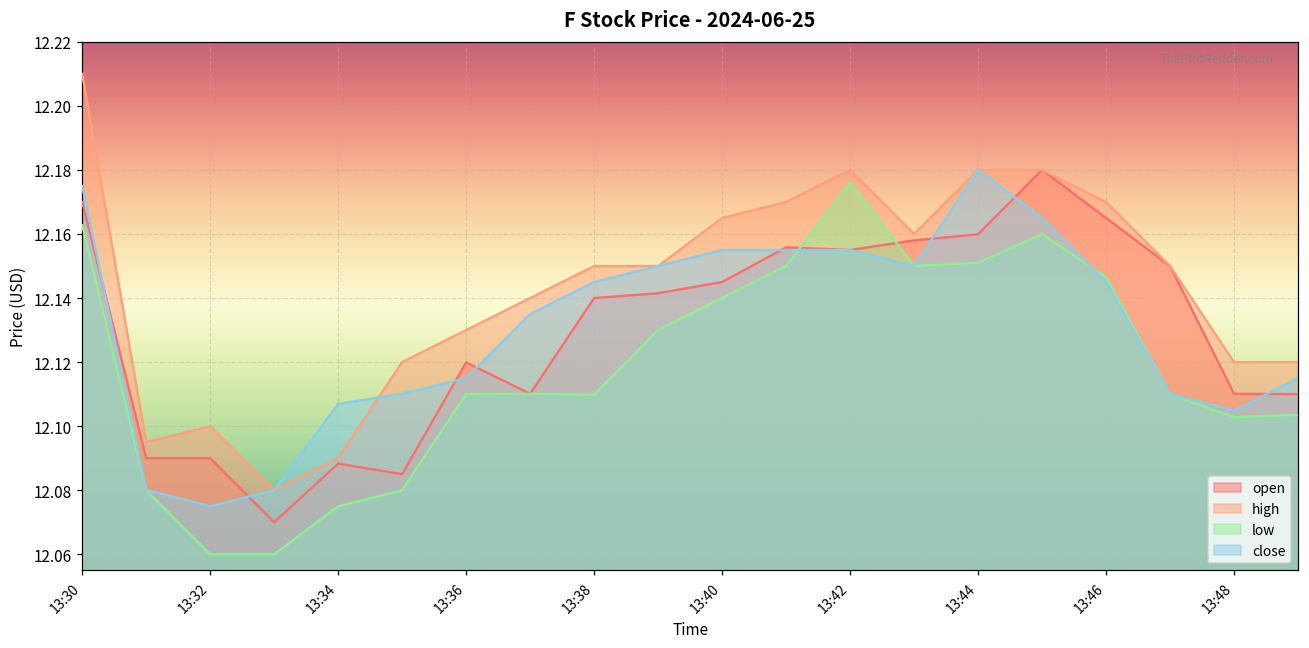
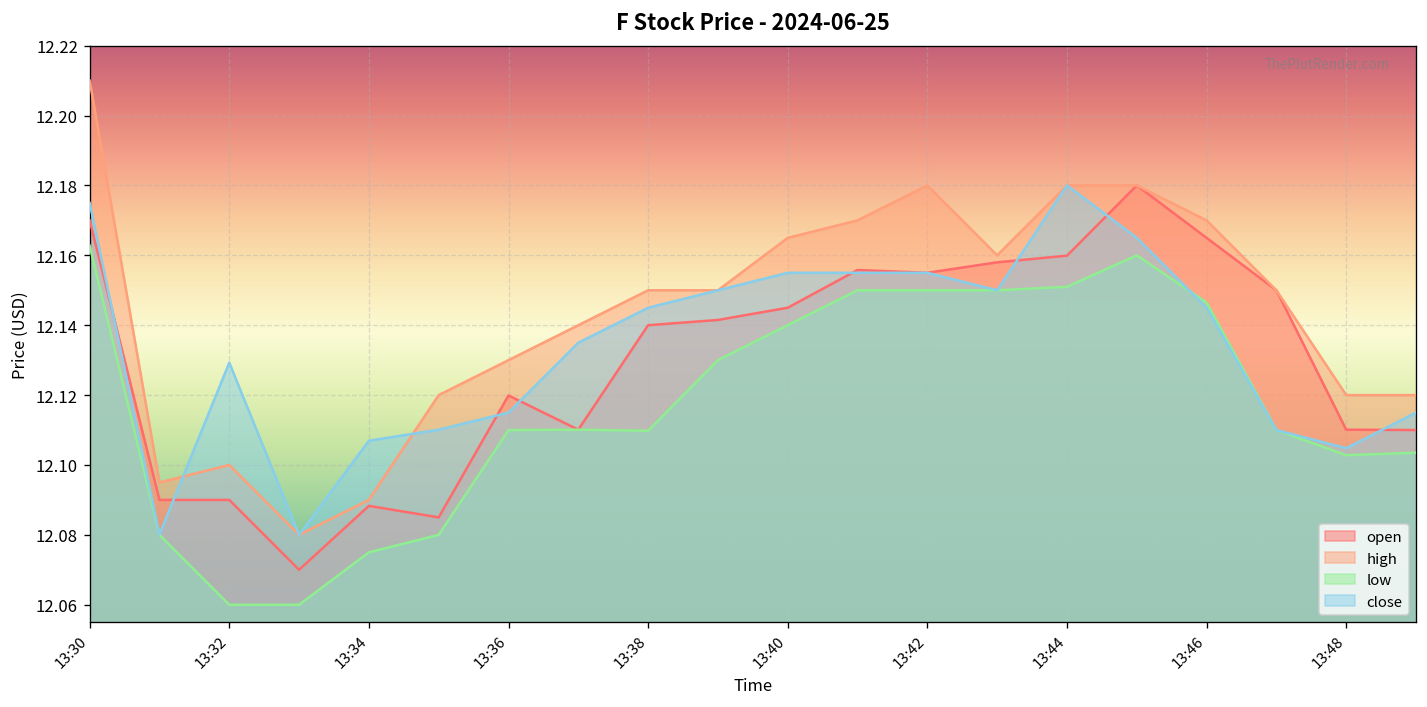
close, 13:32: 12.075 -> 12.129
low, 13:42: 12.176 -> 12.150
